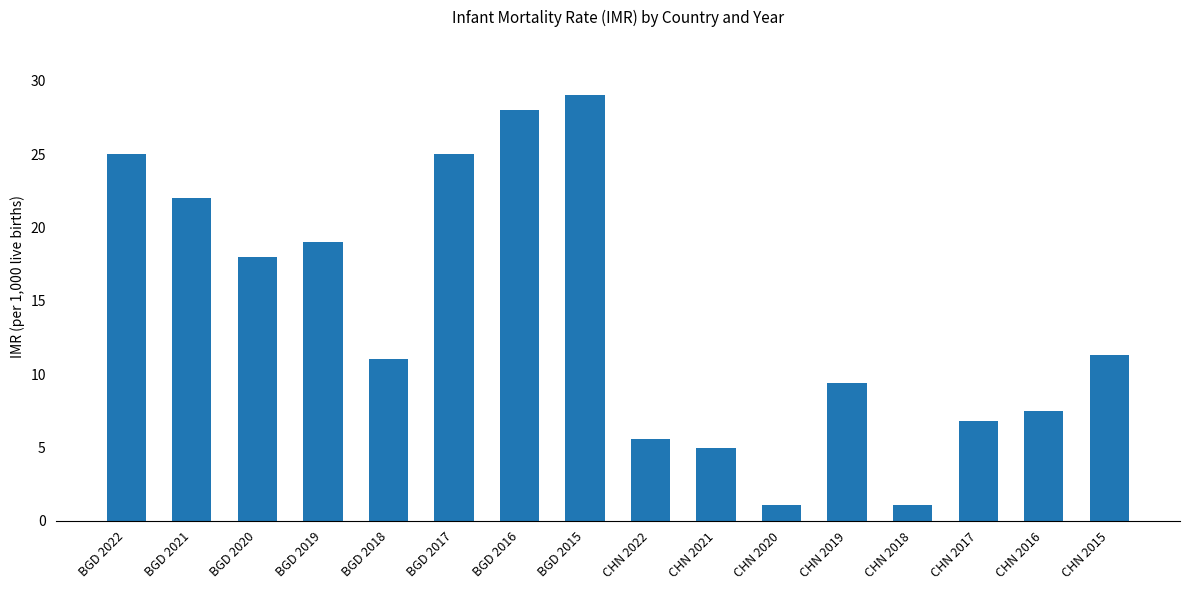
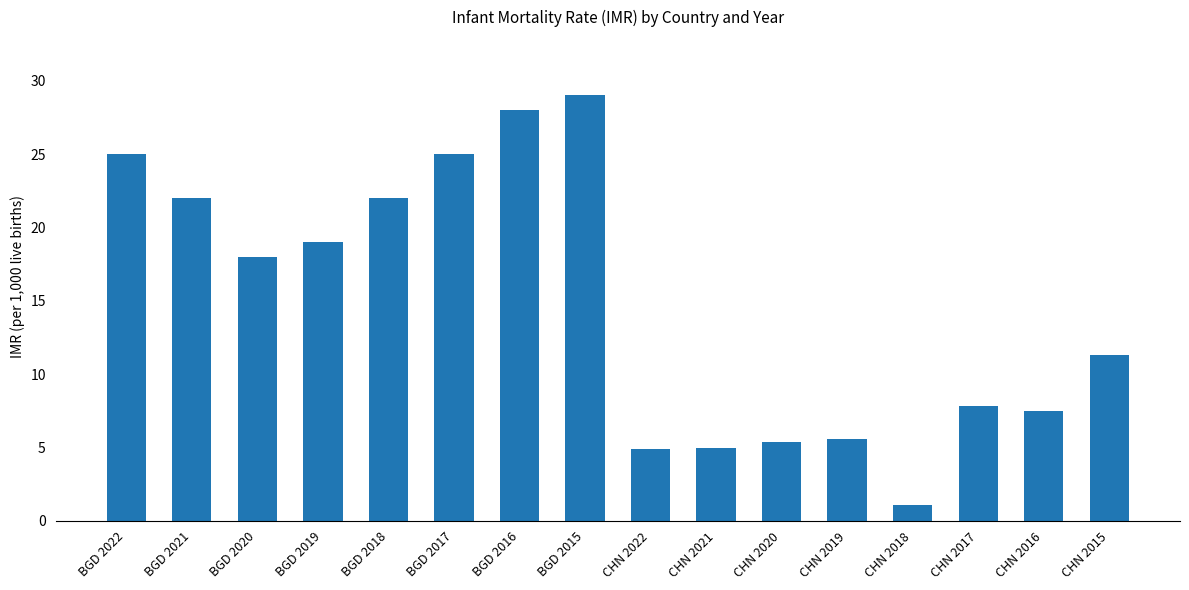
BGD 2018: 11 -> 22
CHN 2022: 5.6 -> 4.9
CHN 2020: 1.1 -> 5.4
CHN 2019: 9.4 -> 5.6
CHN 2017: 6.8 -> 7.8
